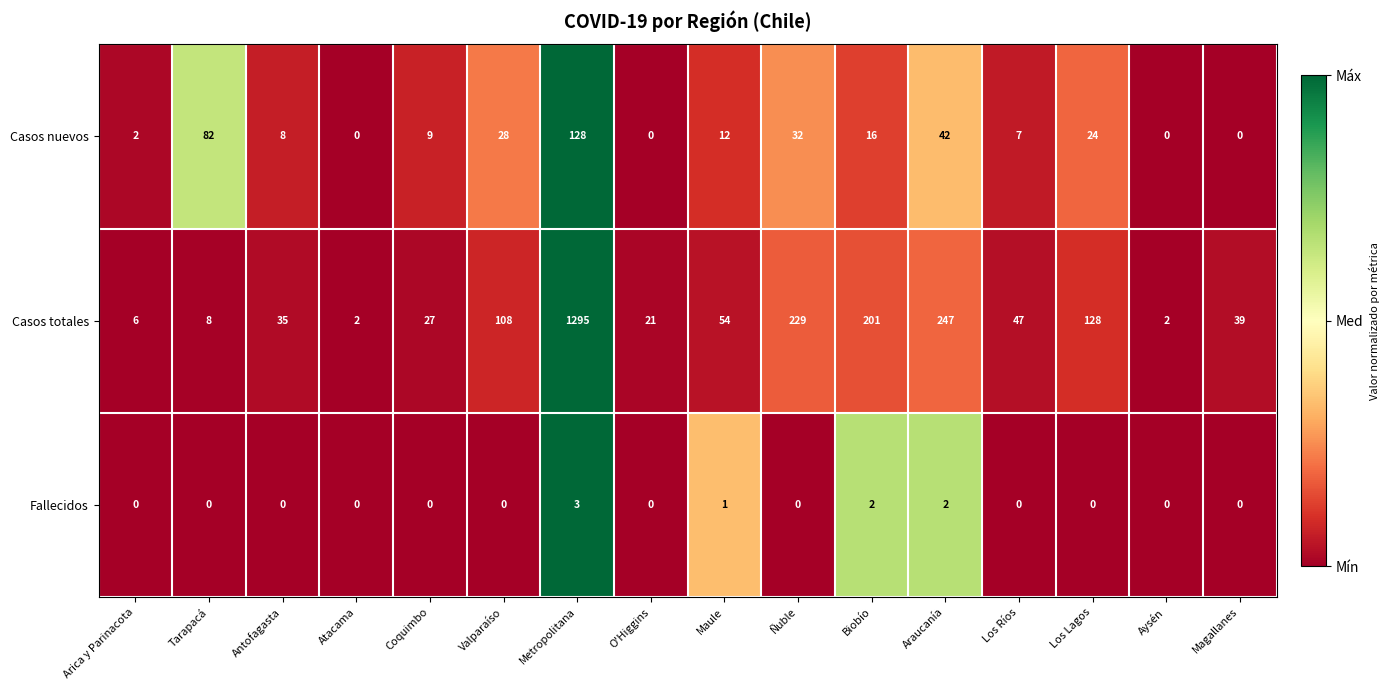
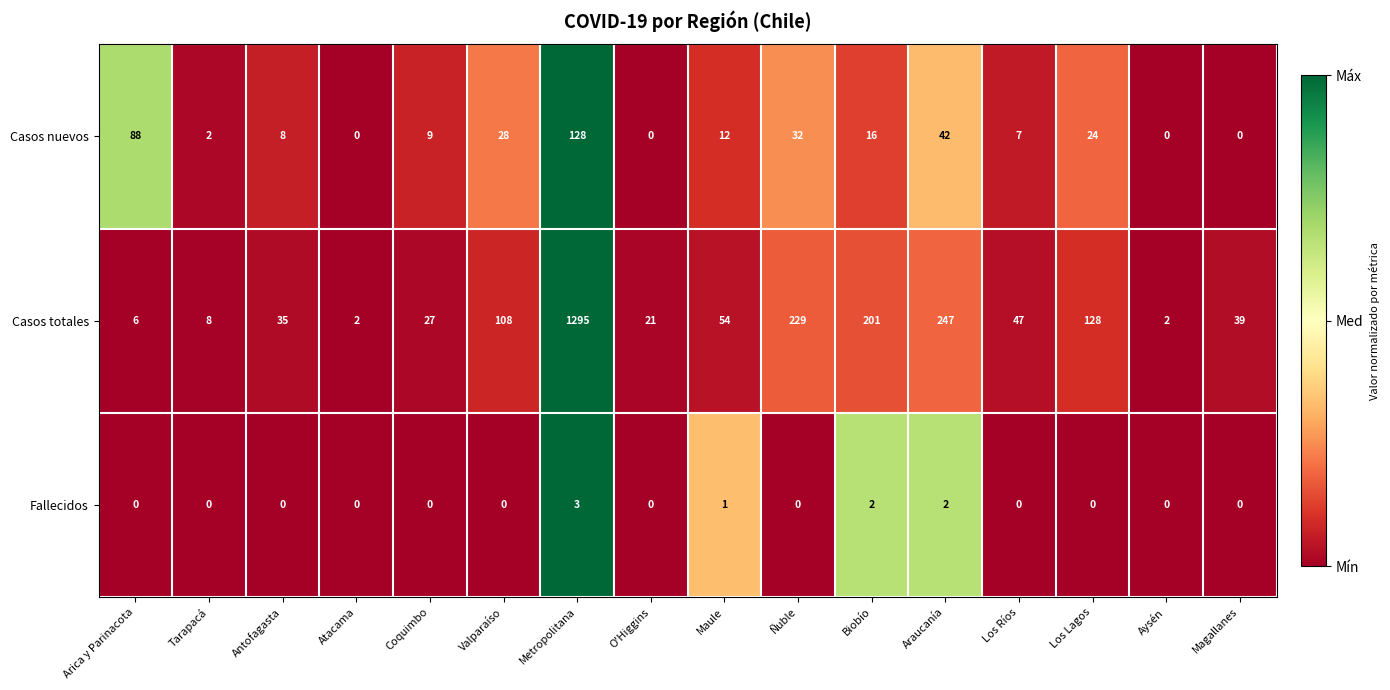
Casos nuevos, Arica y Parinacota: 2 -> 88
Casos nuevos, Tarapacá: 82 -> 2
